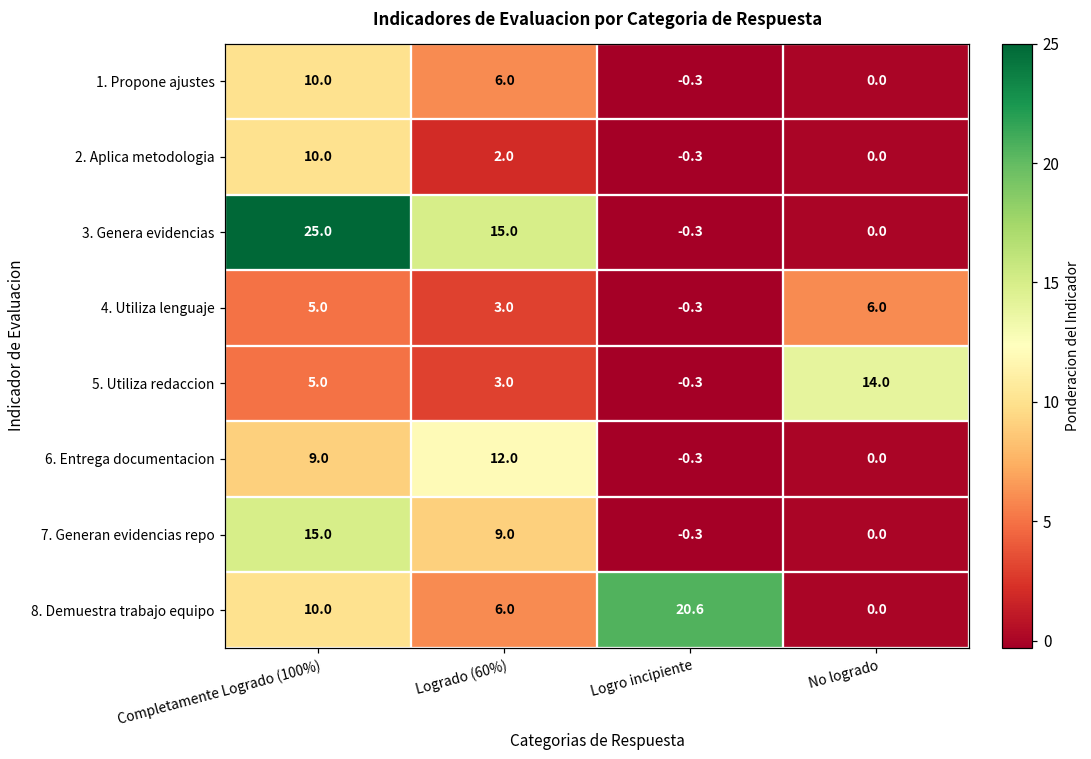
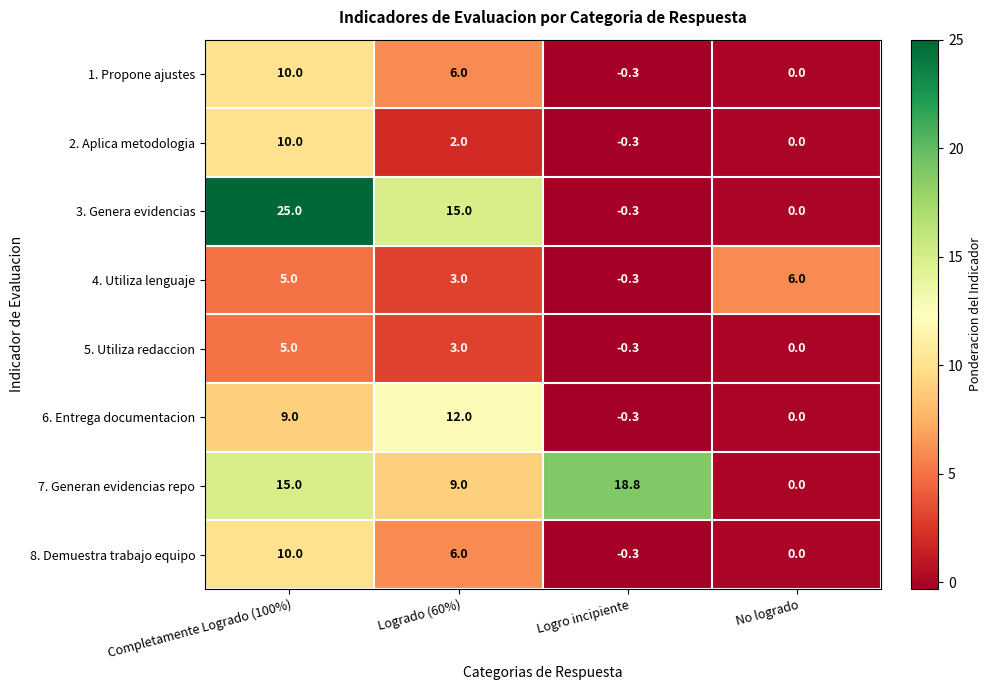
5. Utiliza redaccion, No logrado: 14.0 -> 0.0
7. Generan evidencias repo, Logro incipiente: -0.3 -> 18.8
8. Demuestra trabajo equipo, Logro incipiente: 20.6 -> -0.3
